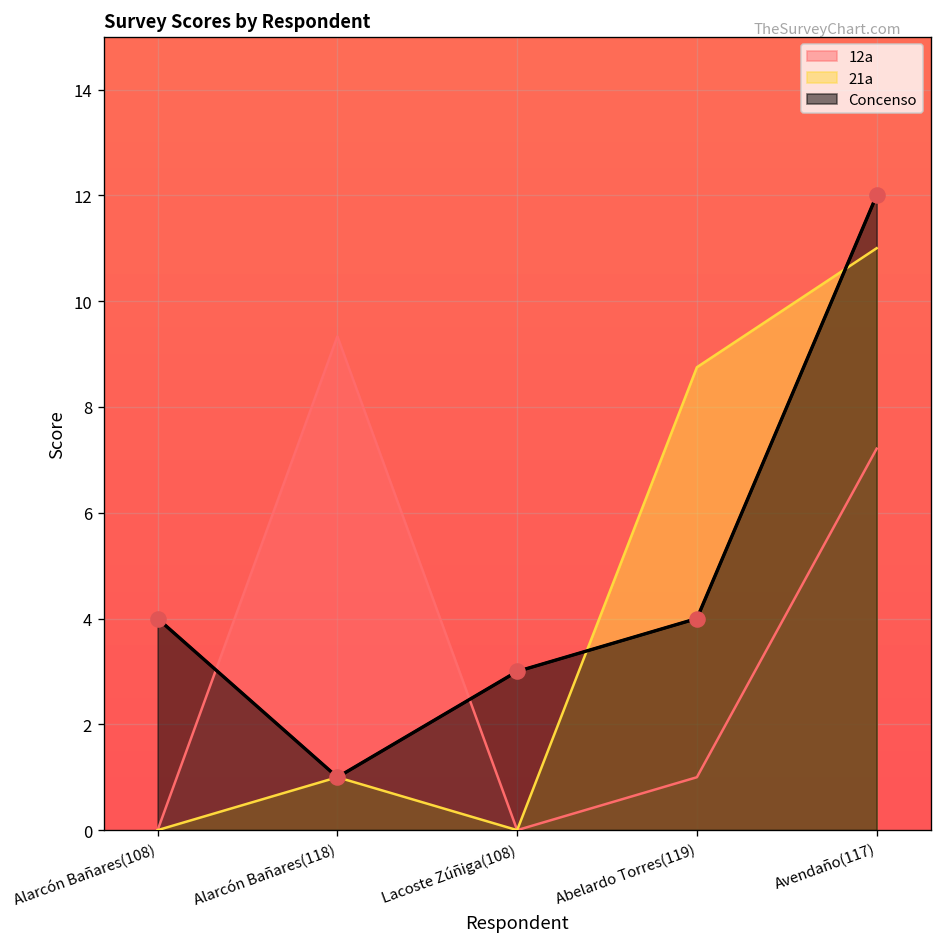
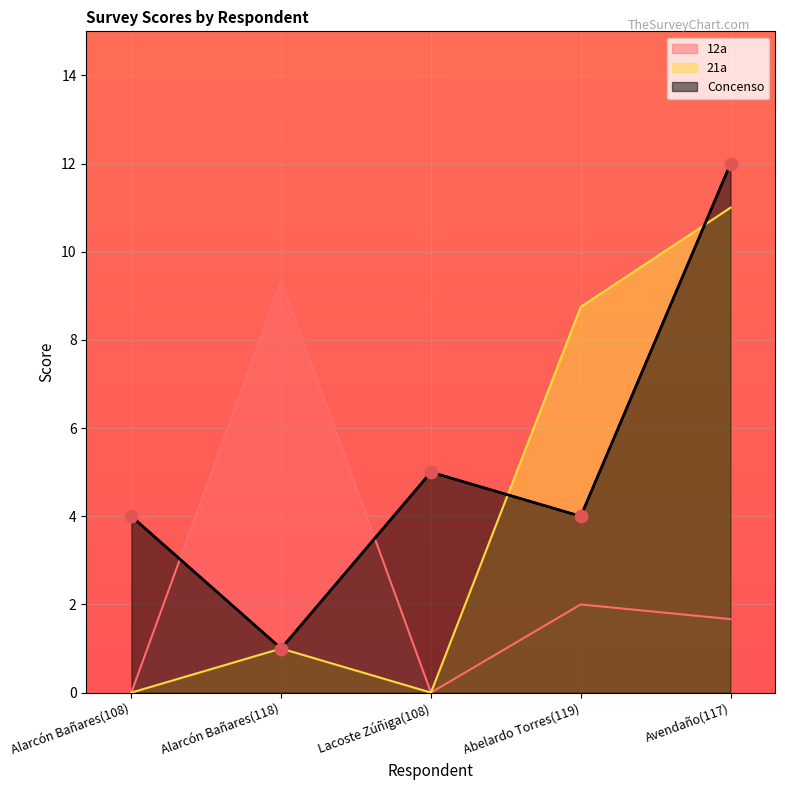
Concenso, Lacoste Zúñiga(108): 3 -> 5
12a, Abelardo Torres(119): 1 -> 2
12a, Avendaño(117): 7.2 -> 1.7
